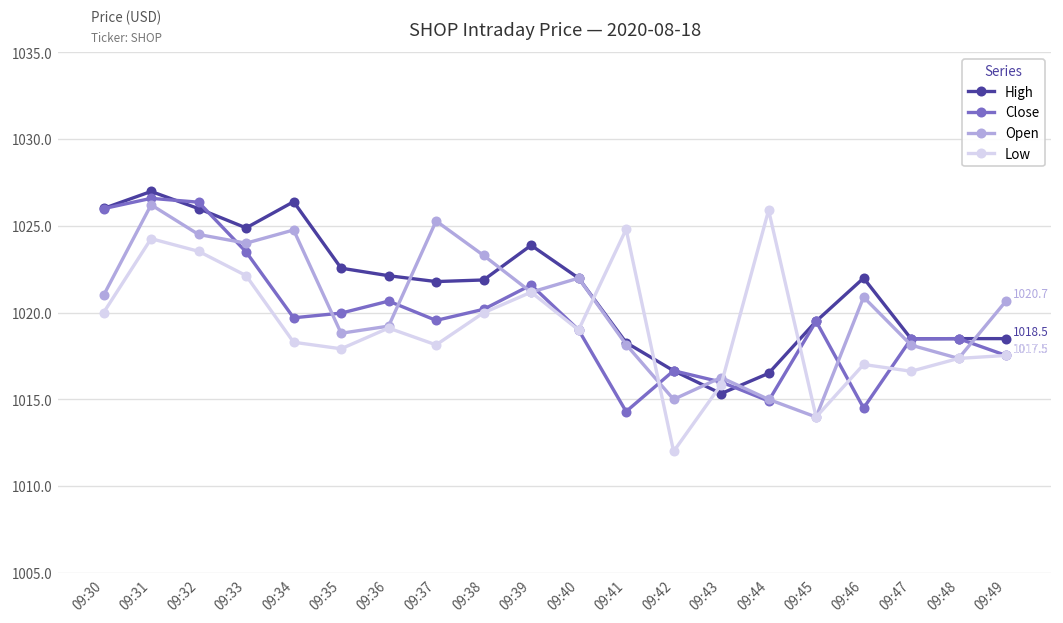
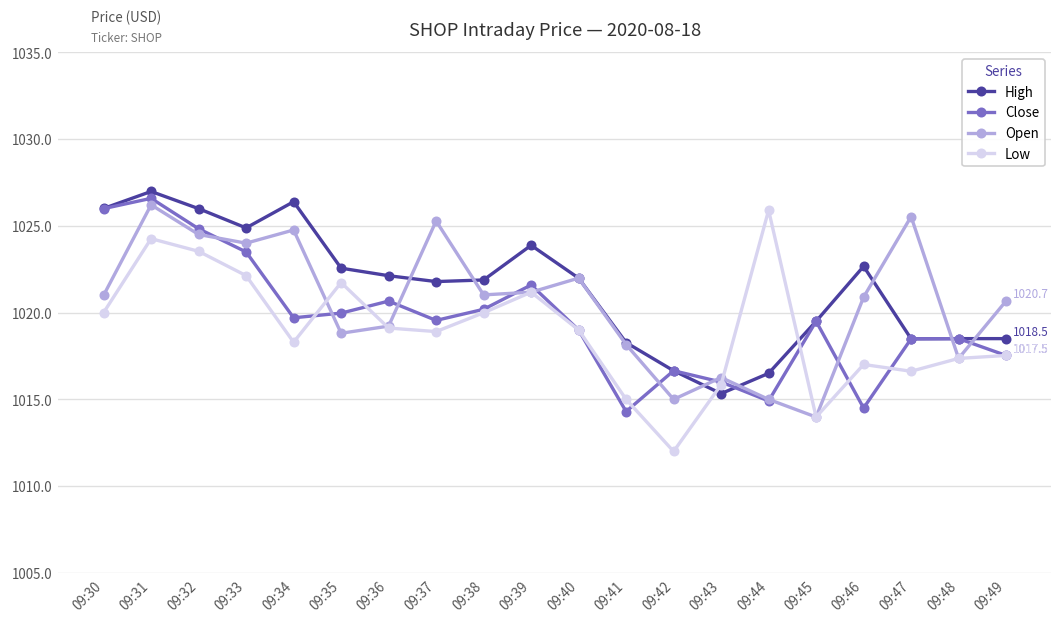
Close, 09:32: 1026.4 -> 1024.8
Low, 09:35: 1017.9 -> 1021.7
Low, 09:37: 1018.1 -> 1018.9
Open, 09:38: 1023.3 -> 1021.0
Low, 09:41: 1024.8 -> 1015.0
High, 09:46: 1022.0 -> 1022.7
Open, 09:47: 1018.1 -> 1025.5
